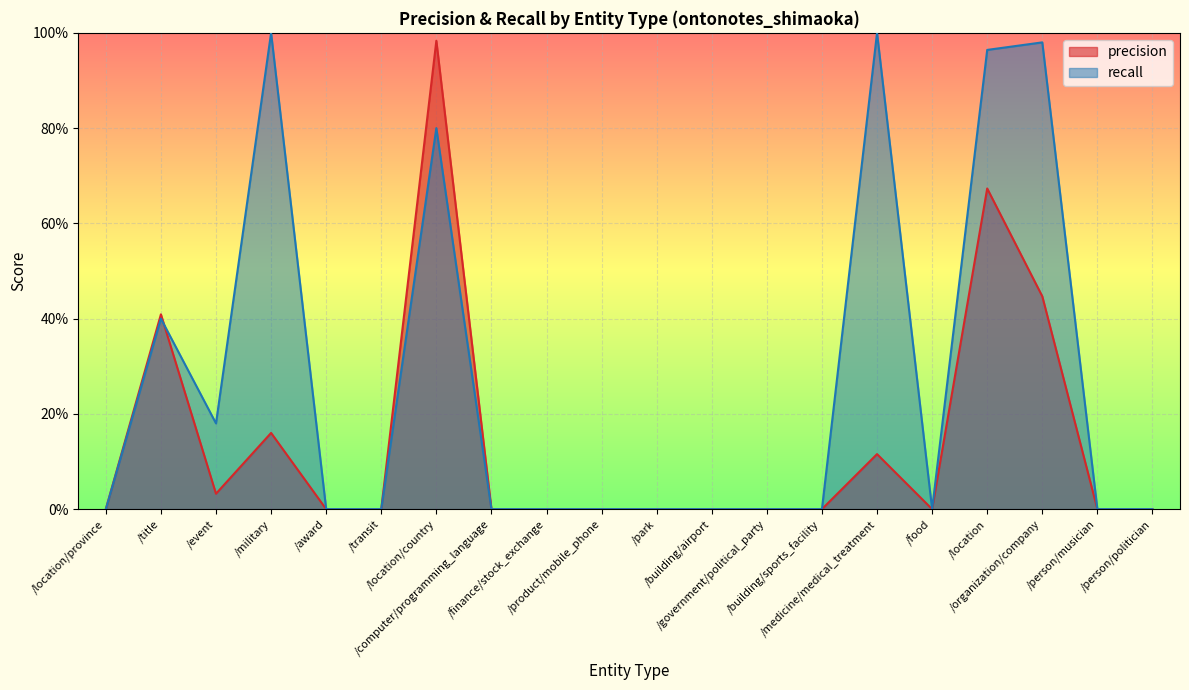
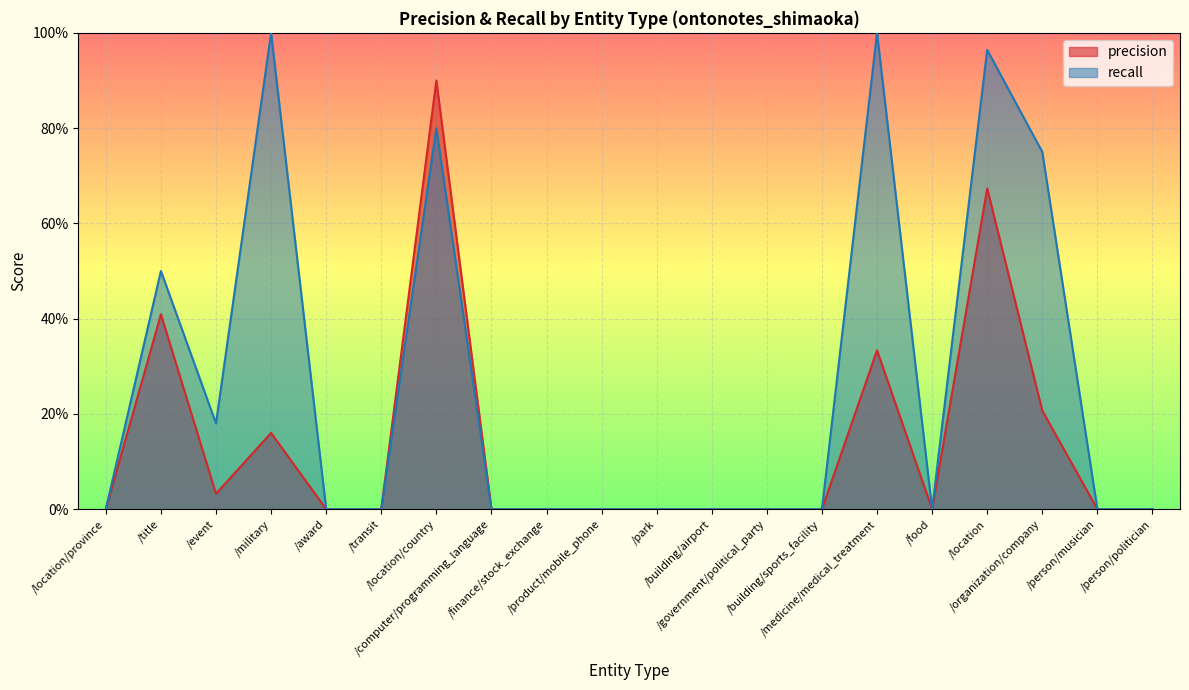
recall, /title: 40% -> 50%
precision, /location/country: 98% -> 90%
precision, /medicine/medical_treatment: 12% -> 33%
precision, /organization/company: 45% -> 21%
recall, /organization/company: 98% -> 75%
